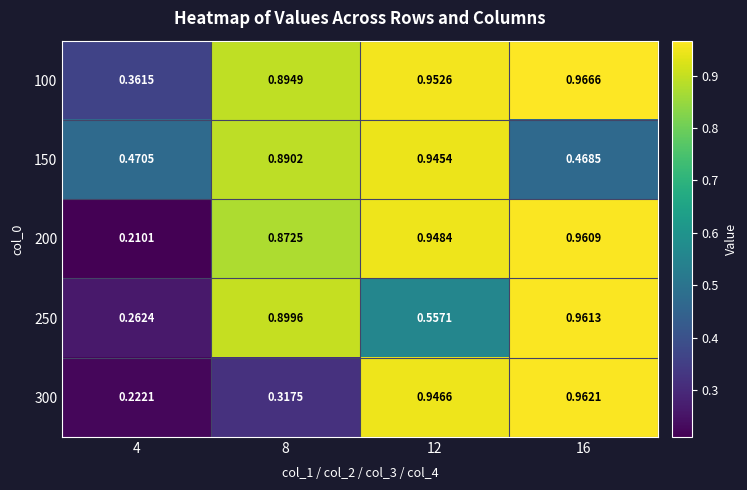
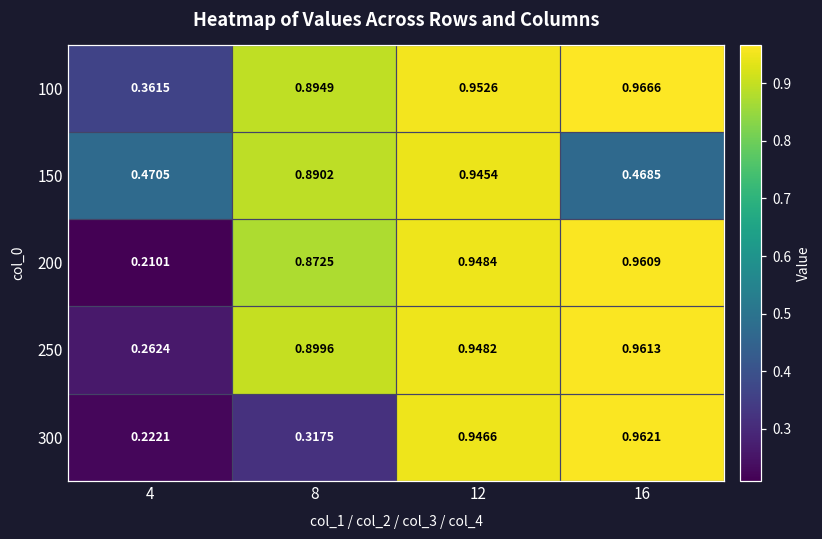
250, 12: 0.5571 -> 0.9482
